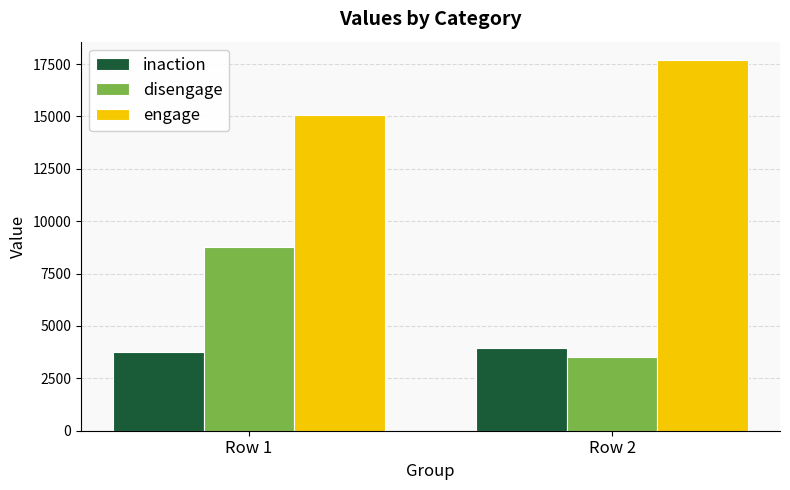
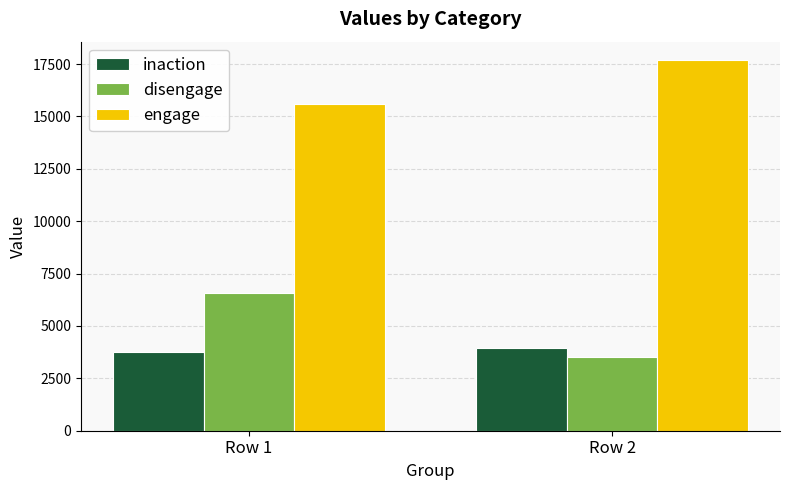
disengage, Row 1: 8800 -> 6600
engage, Row 1: 15100 -> 15600
